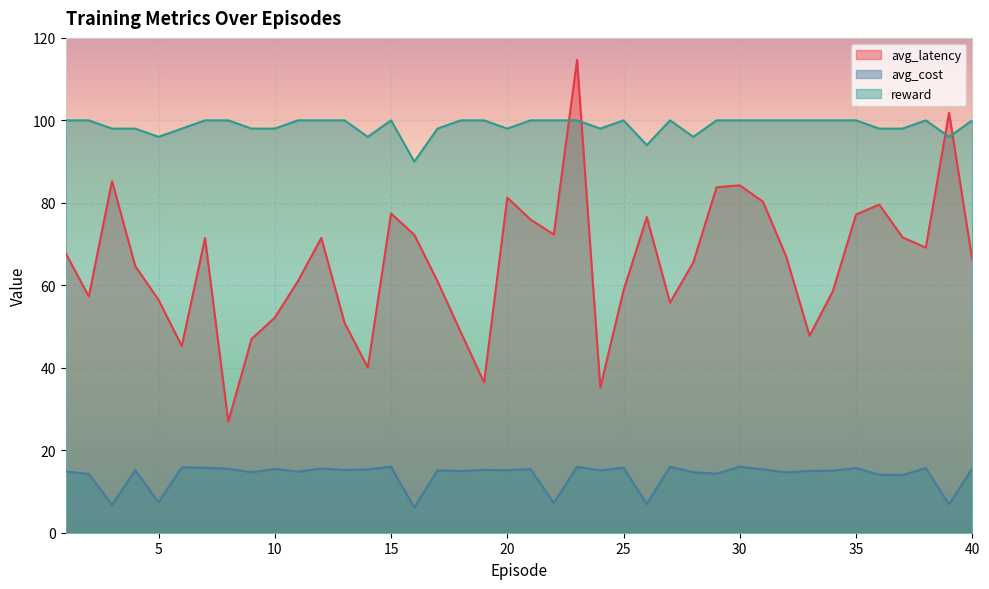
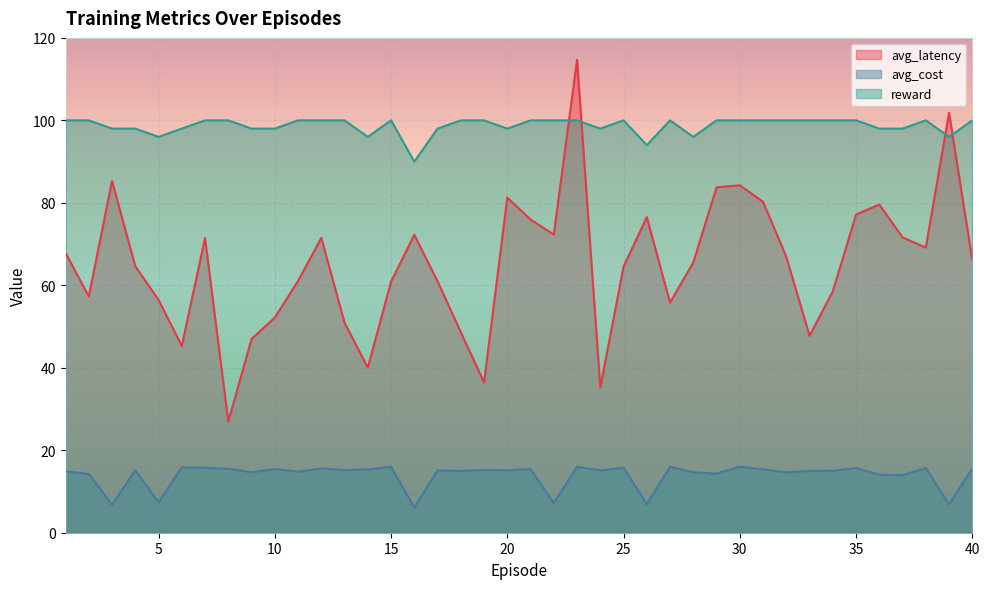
avg_latency, 15: 77 -> 61
avg_latency, 25: 59 -> 65
